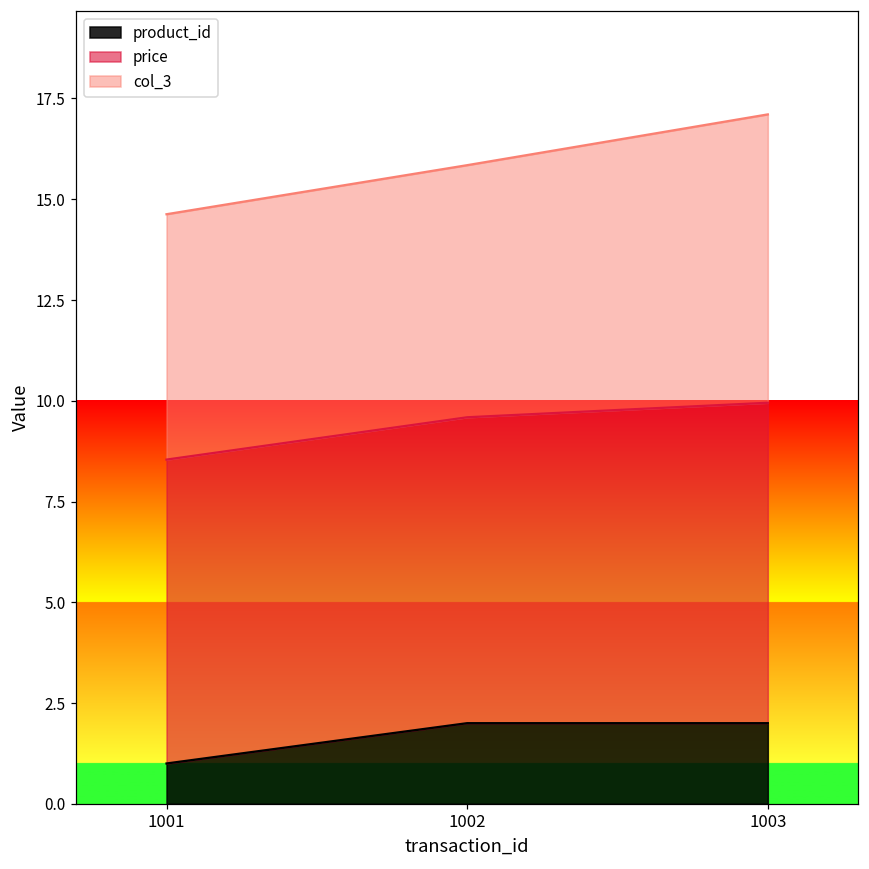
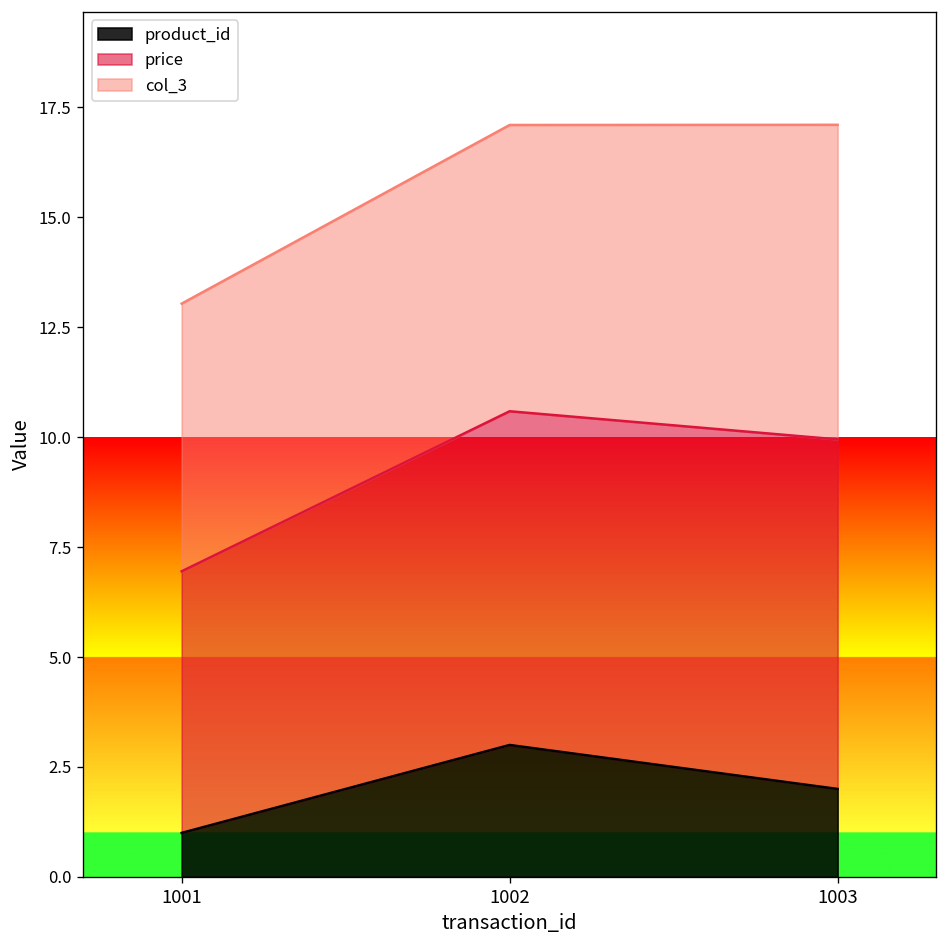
price, 1001: 7.5 -> 6.0
product_id, 1002: 2 -> 3
col_3, 1002: 6.3 -> 6.5
